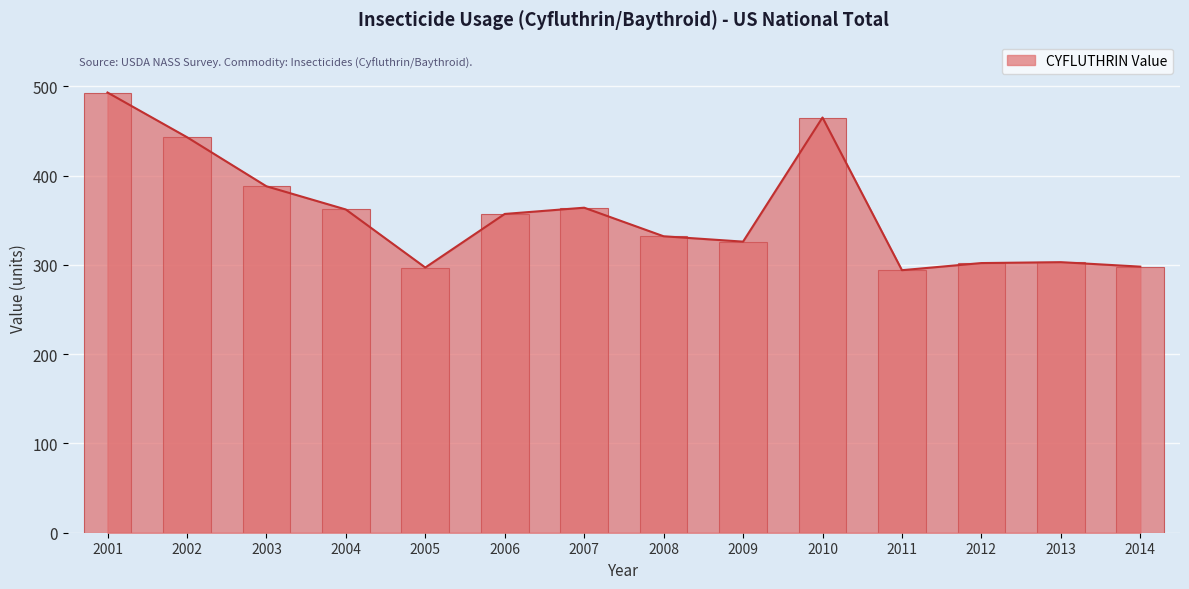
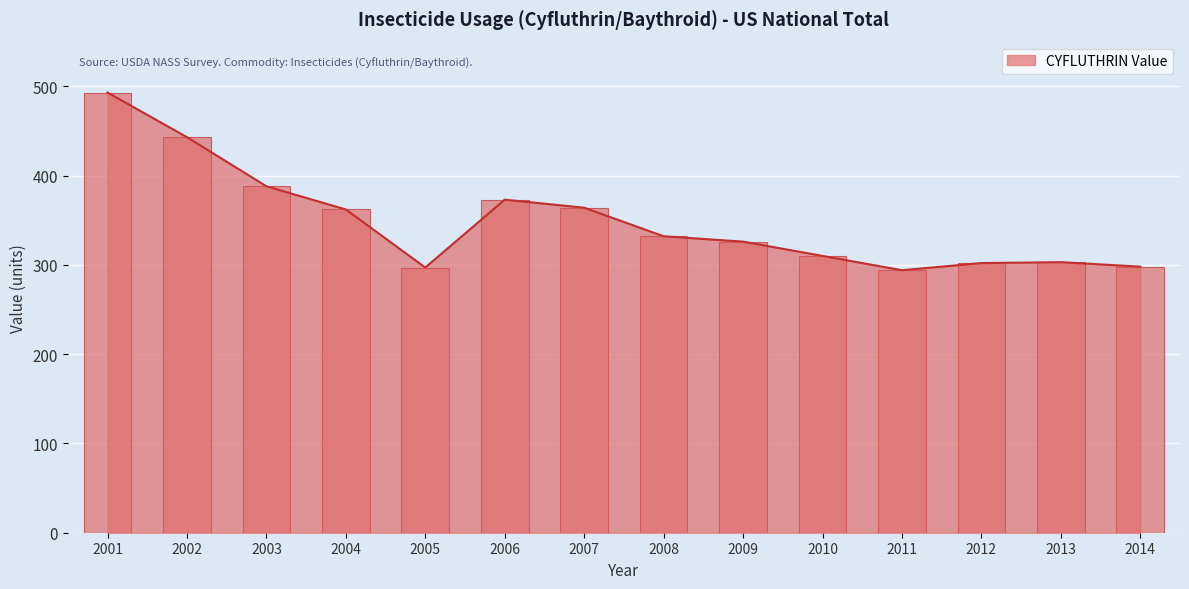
2006: 360 -> 370
2010: 470 -> 310
